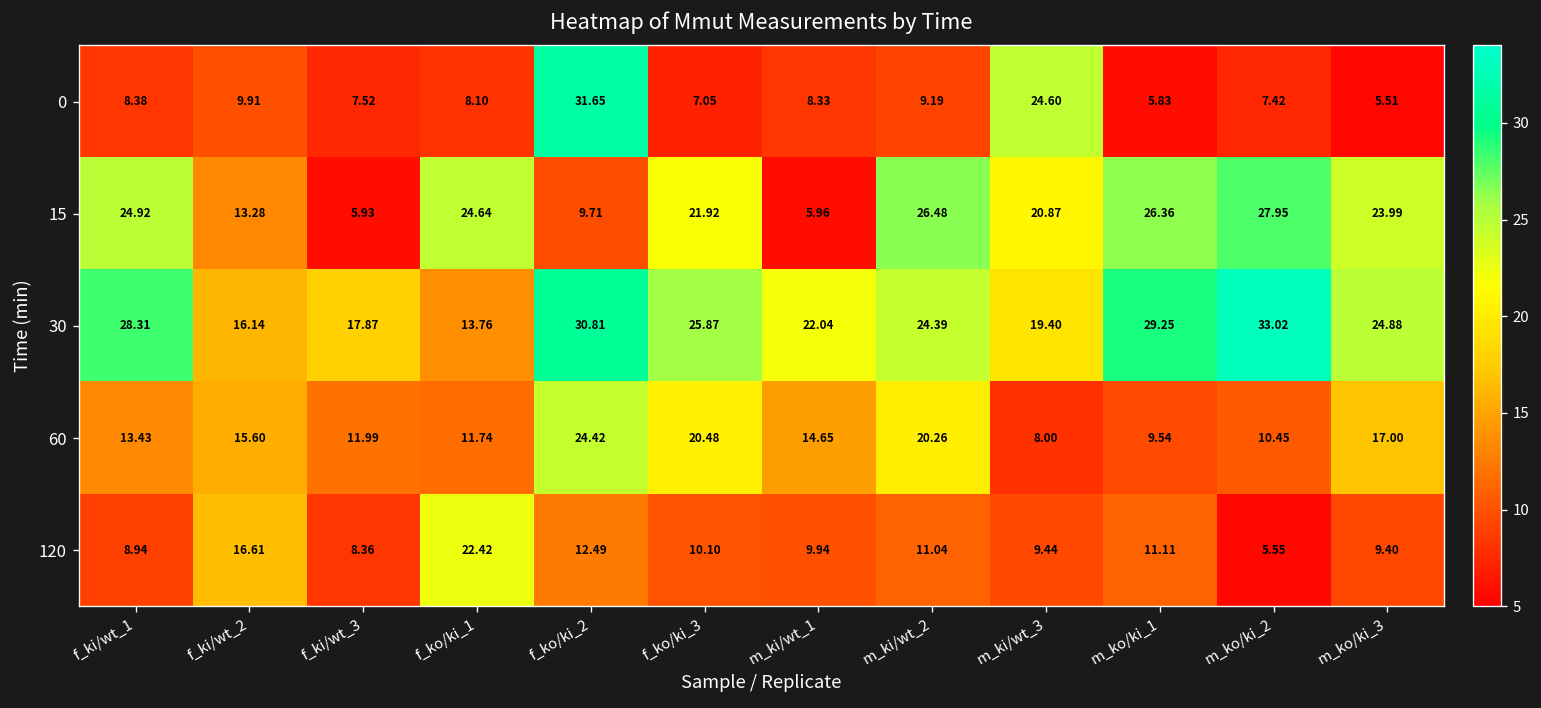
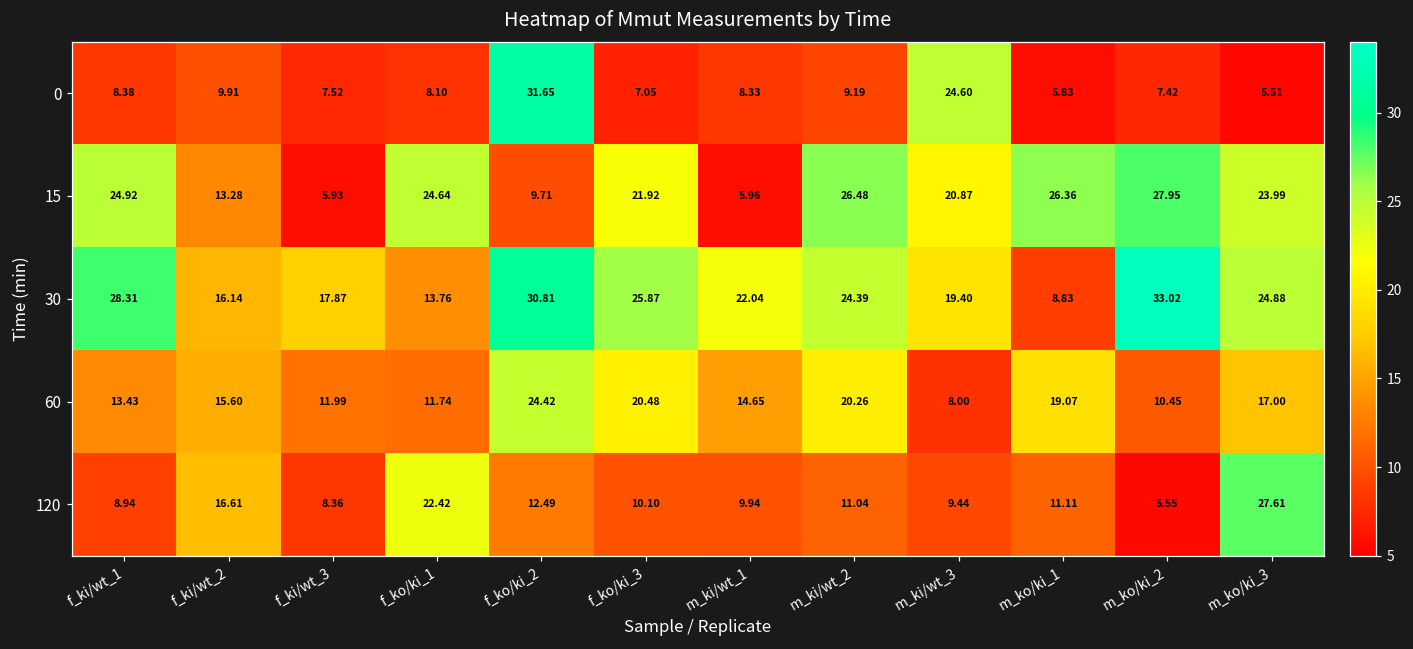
30, m_ko/ki_1: 29.25 -> 8.83
60, m_ko/ki_1: 9.54 -> 19.07
120, m_ko/ki_3: 9.40 -> 27.61
